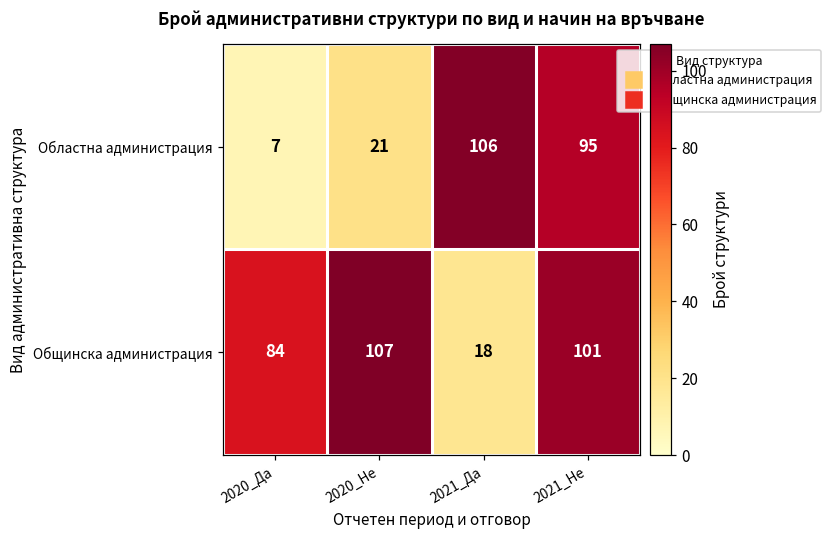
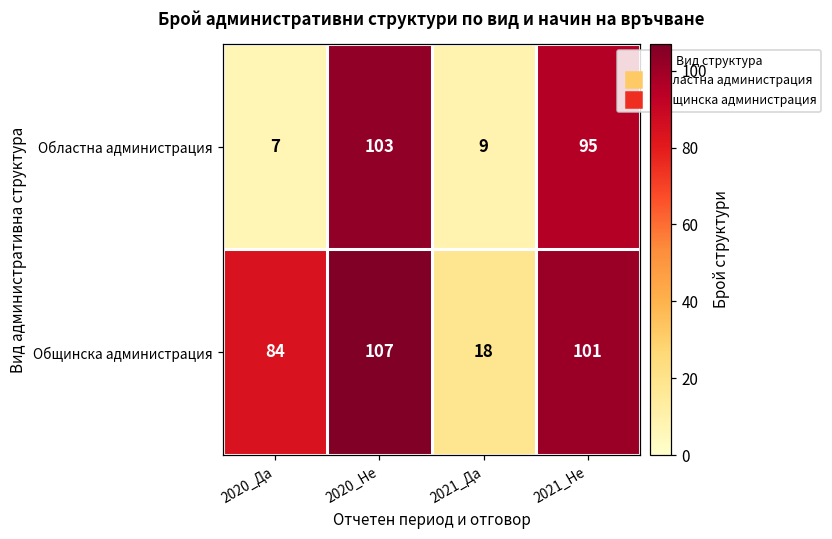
Областна администрация, 2020_Не: 21 -> 103
Областна администрация, 2021_Да: 106 -> 9
